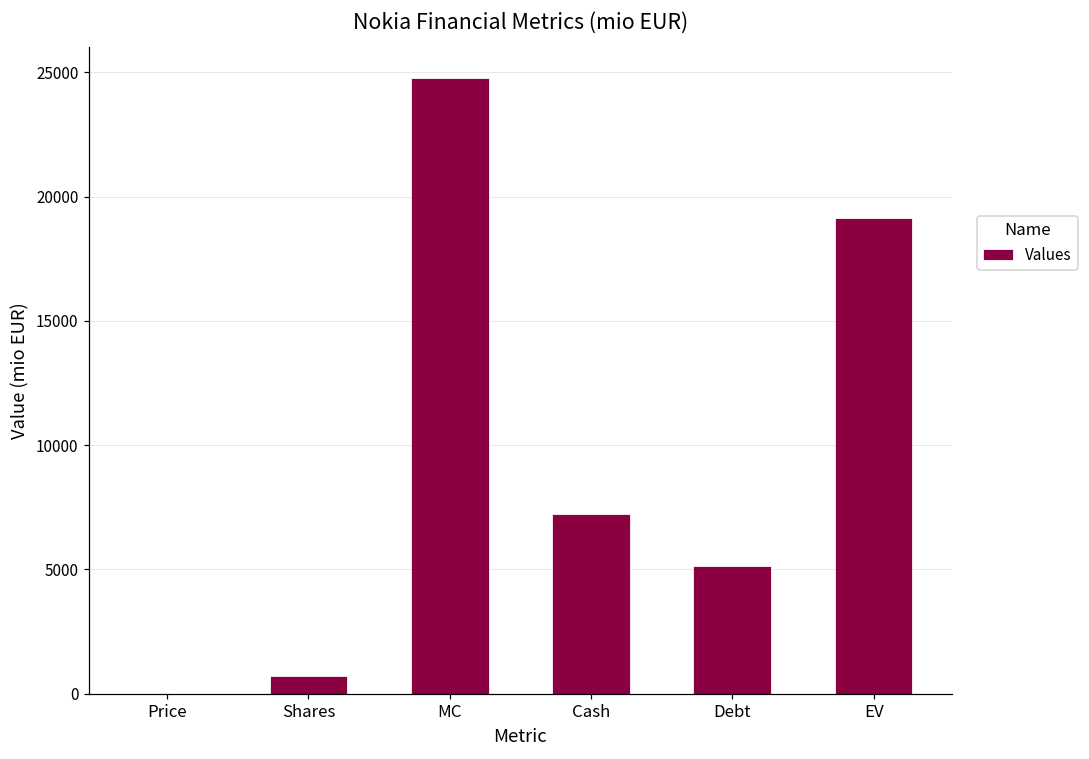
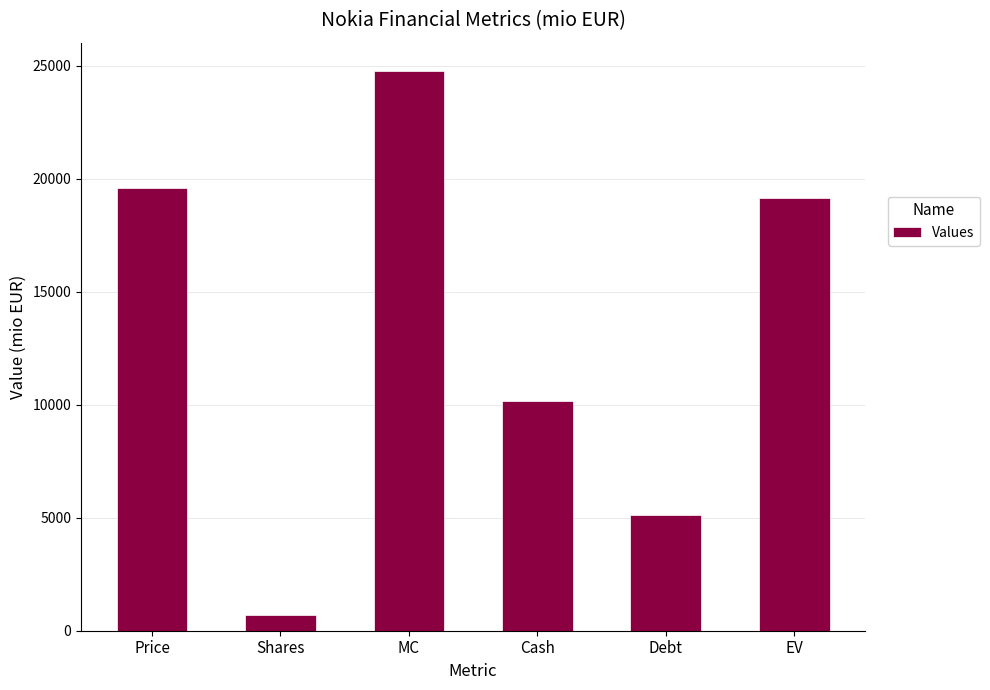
Price: 0 -> 19600
Cash: 7200 -> 10100
